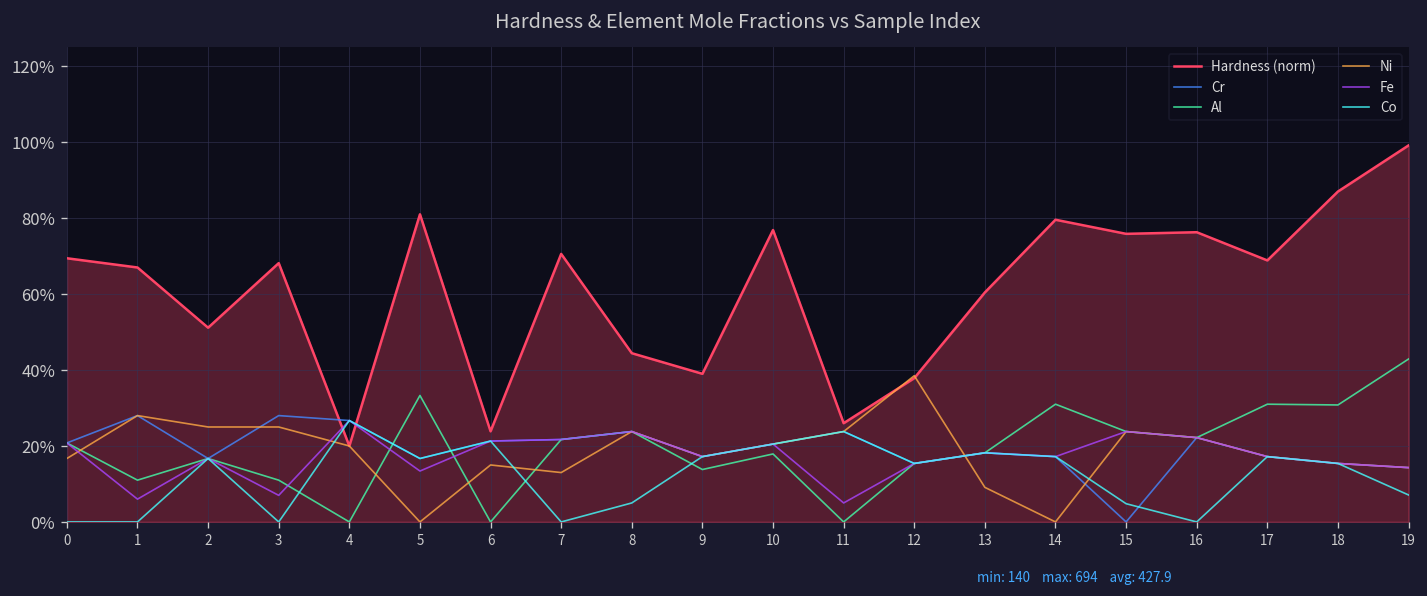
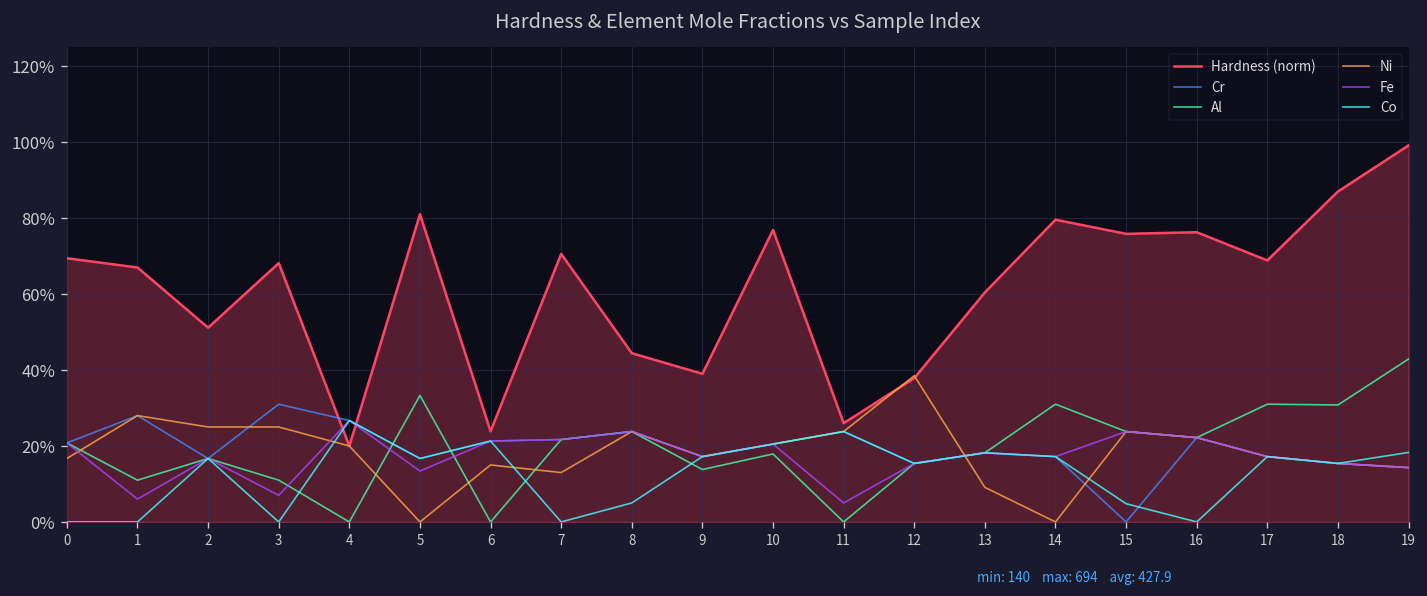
Cr, 3: 28% -> 31%
Co, 19: 7% -> 18%
